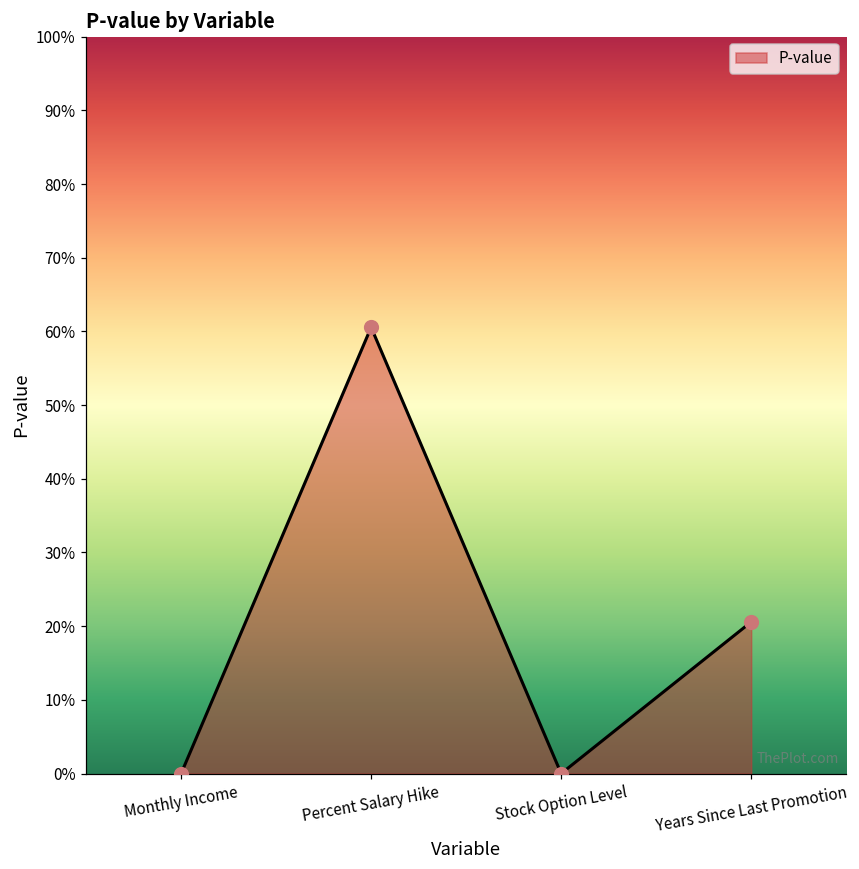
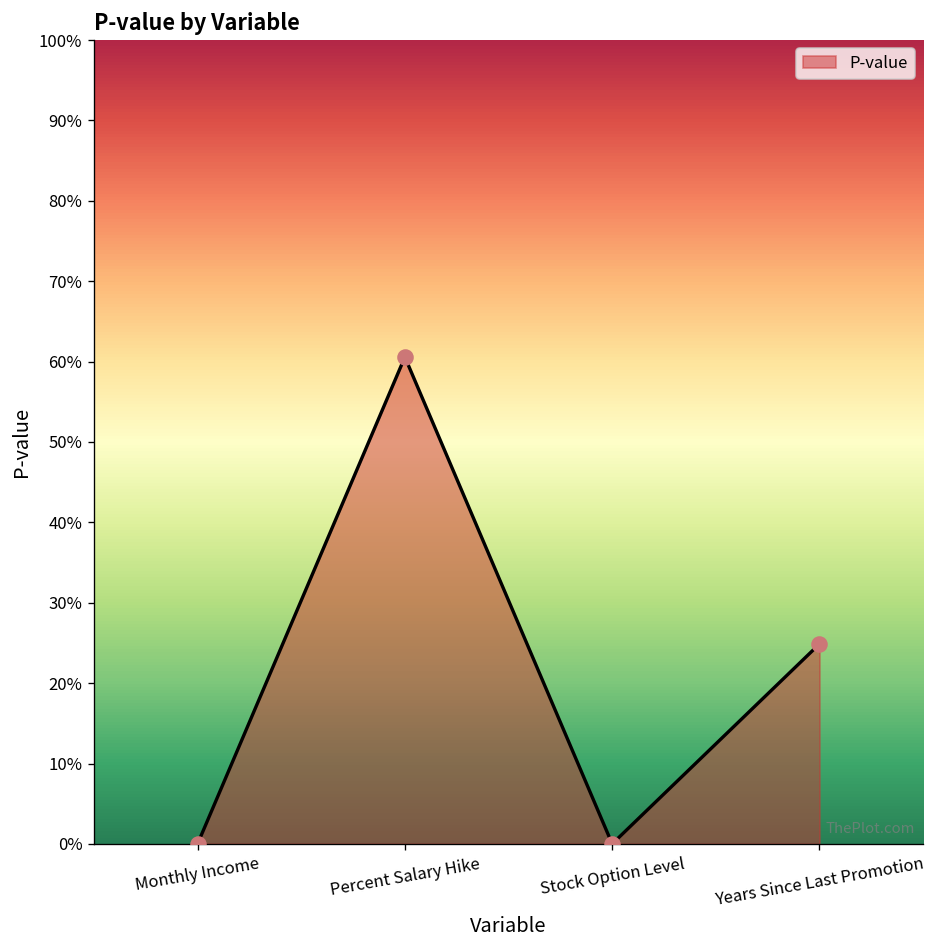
Years Since Last Promotion: 21% -> 25%
